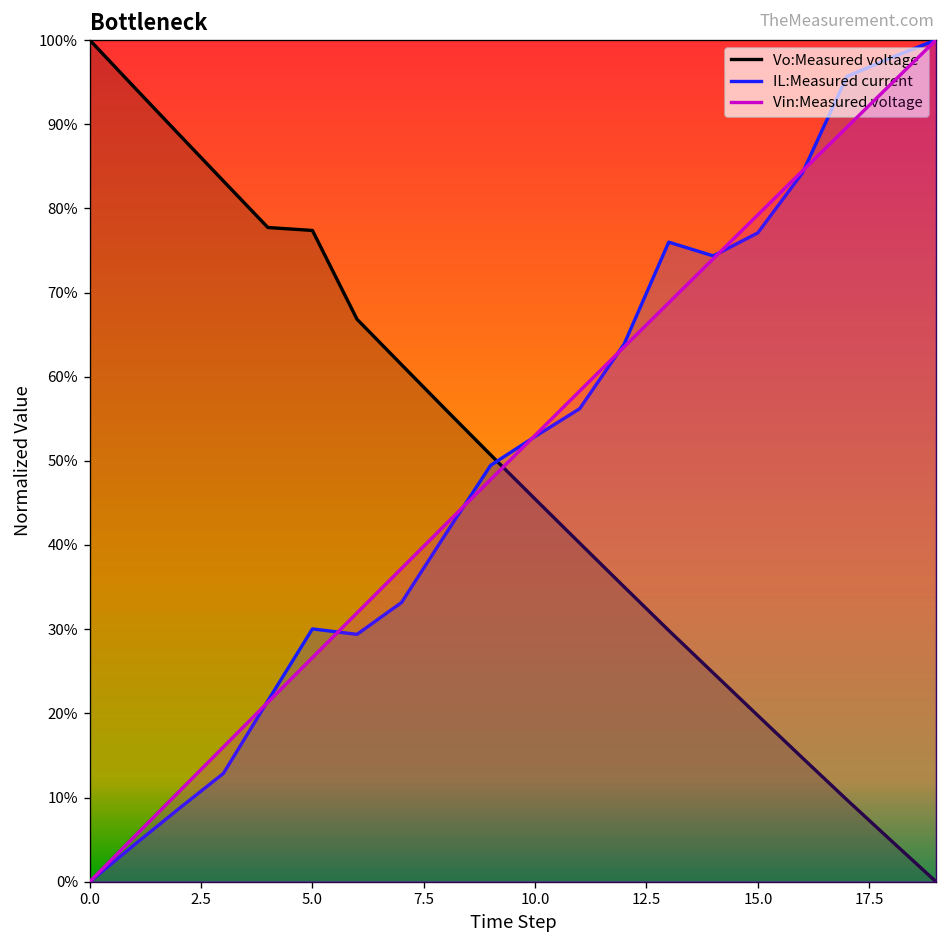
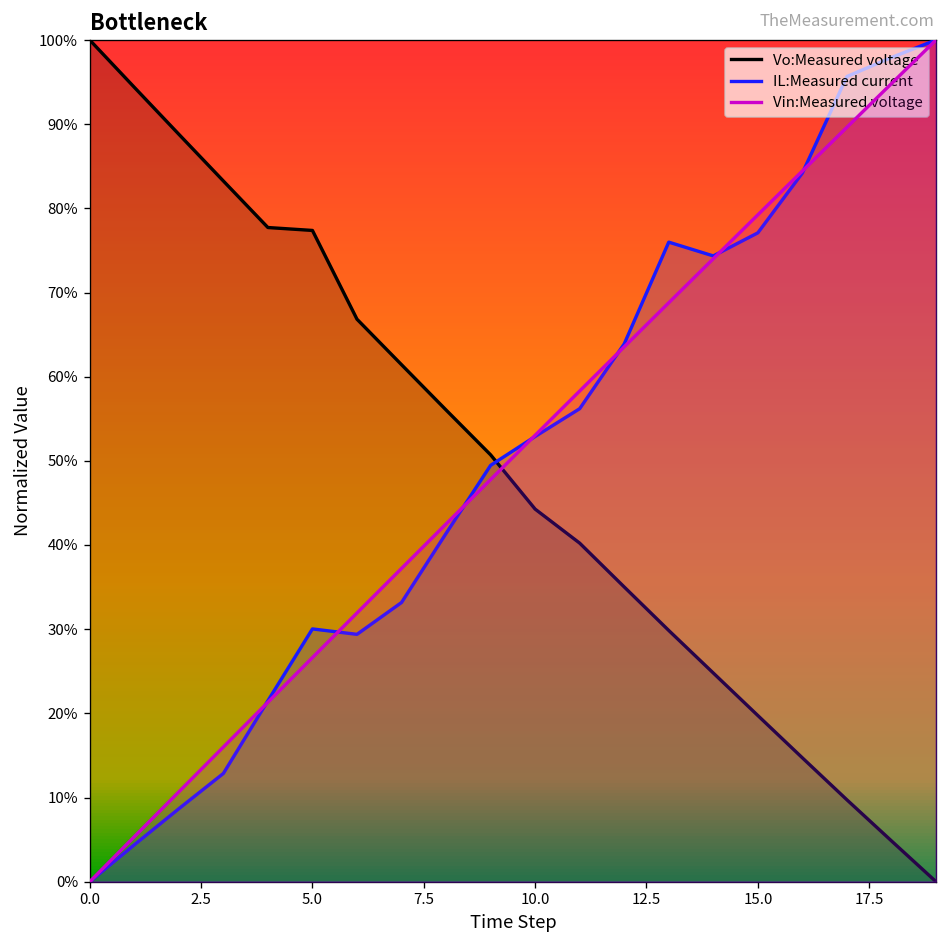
Vo:Measured voltage, 10.0: 45% -> 44%
